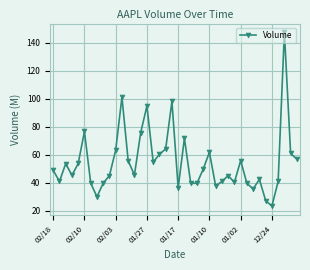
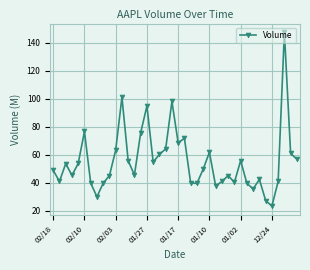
01/17: 36 -> 68
